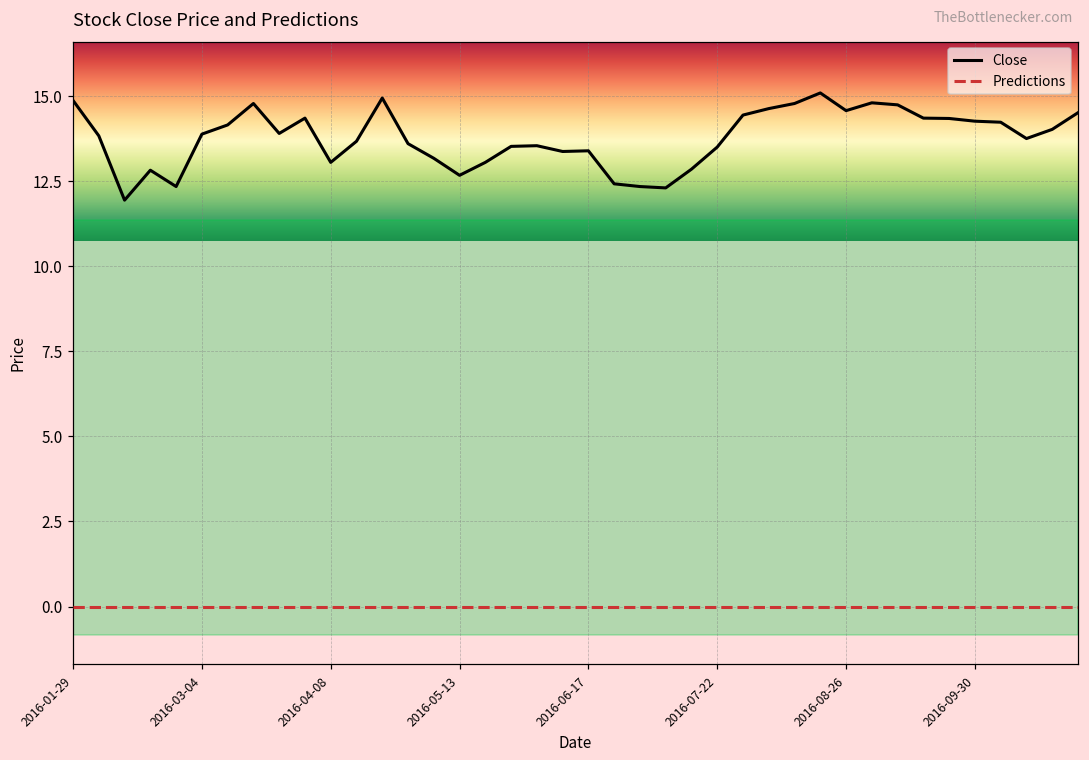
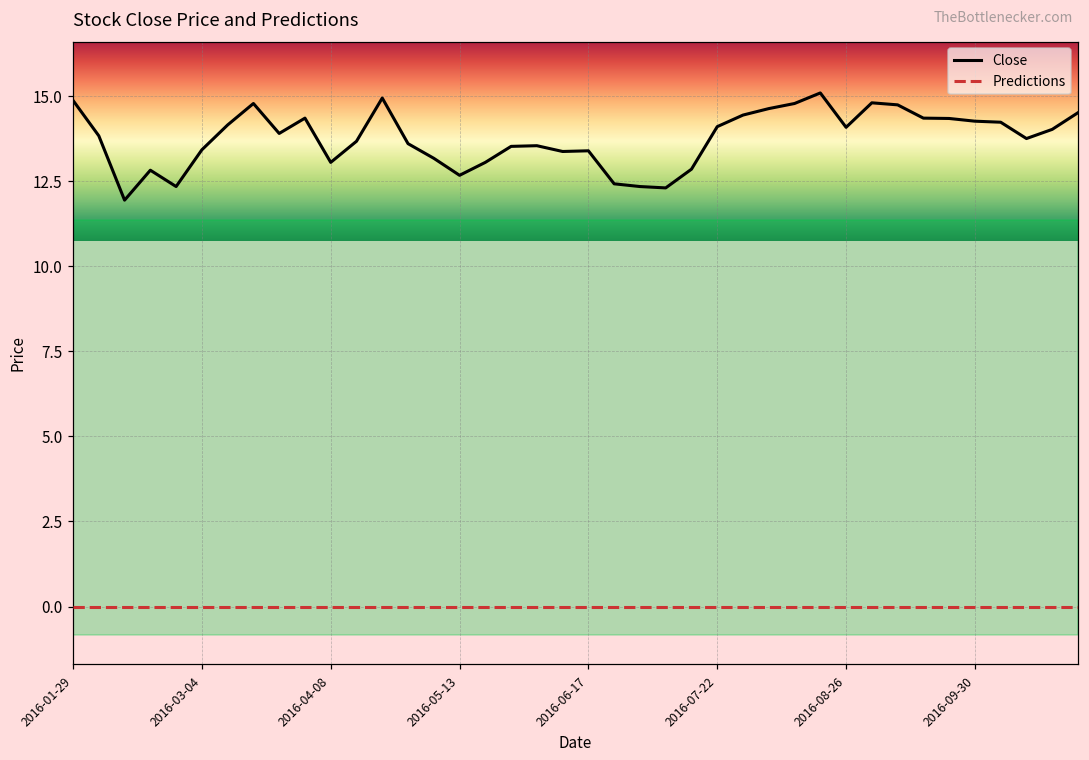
Close, 2016-03-04: 13.9 -> 13.4
Close, 2016-07-22: 13.5 -> 14.1
Close, 2016-08-26: 14.6 -> 14.1
